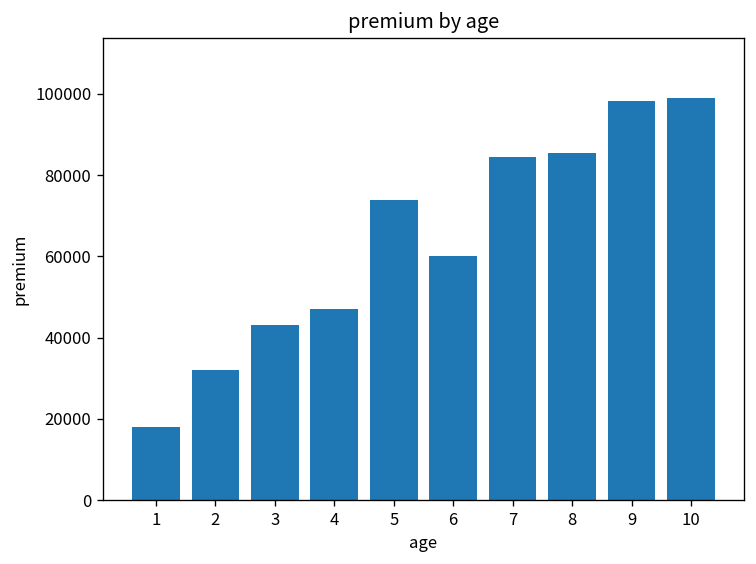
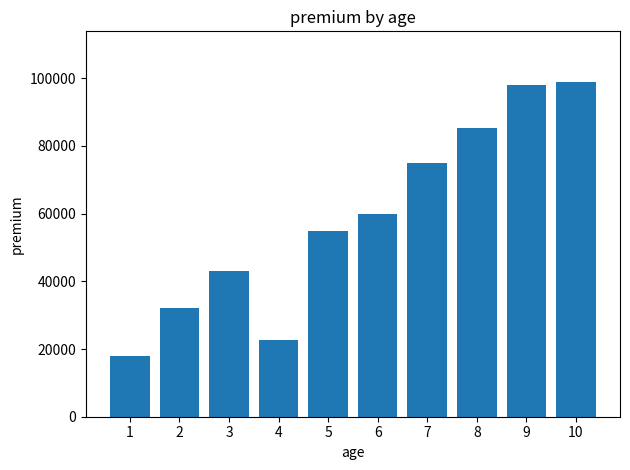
4: 47000 -> 23000
5: 74000 -> 55000
7: 85000 -> 75000
